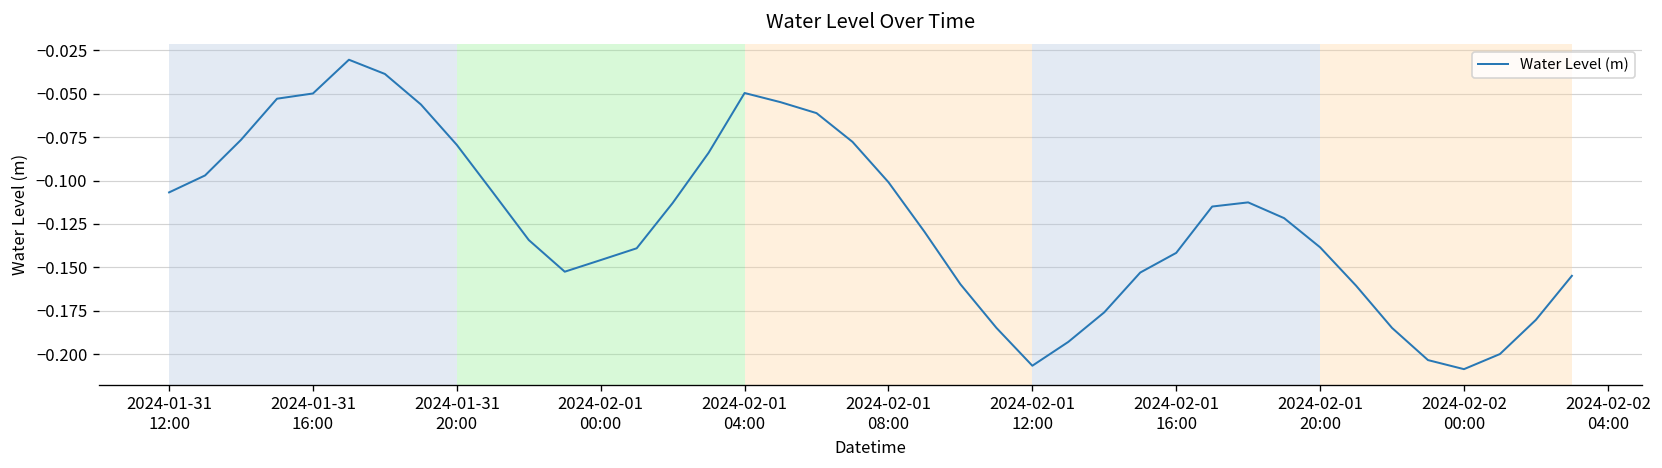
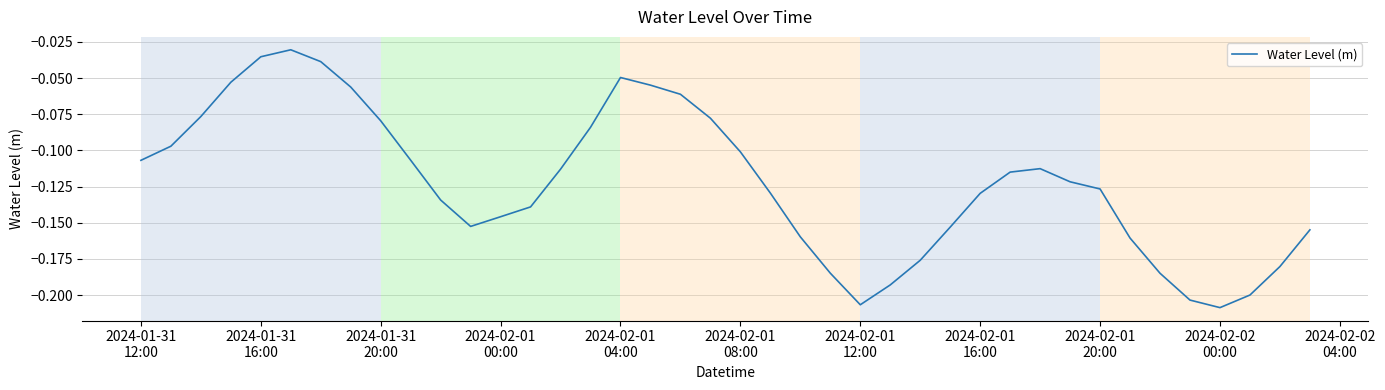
2024-01-31 16:00: -0.050 -> -0.035
2024-02-01 16:00: -0.142 -> -0.130
2024-02-01 20:00: -0.138 -> -0.127
